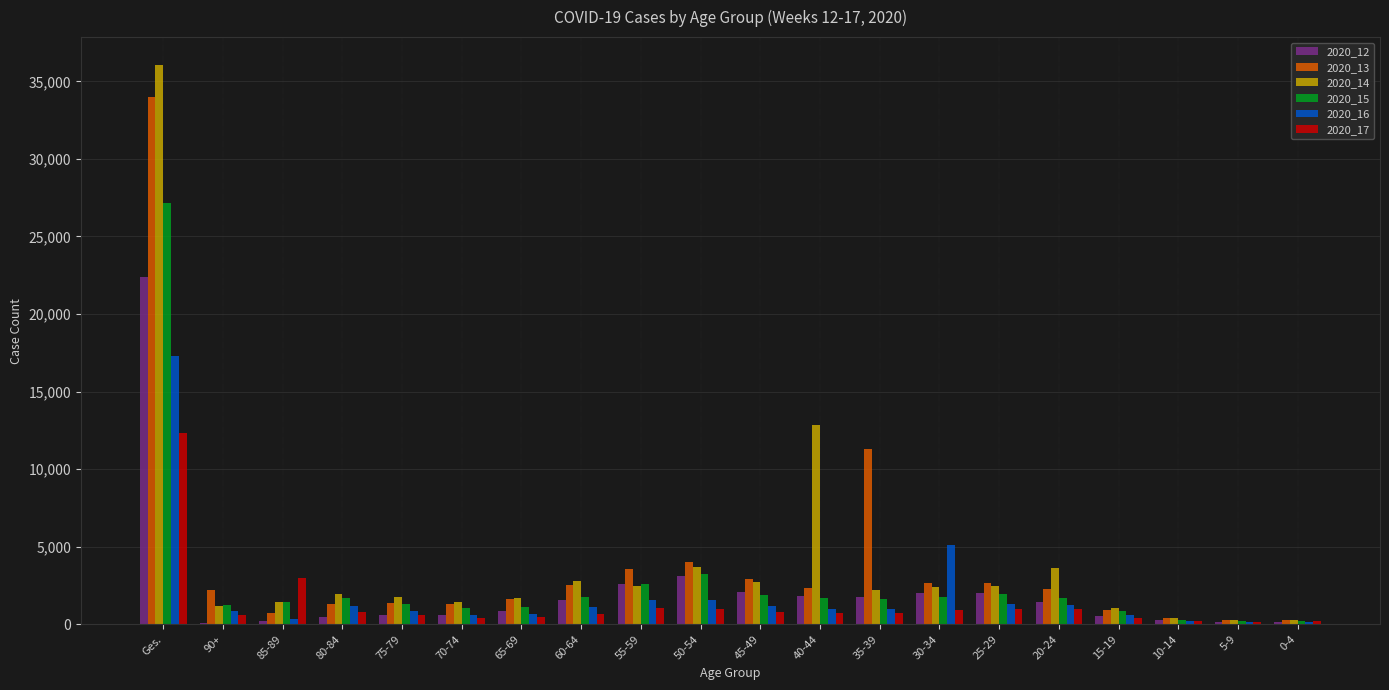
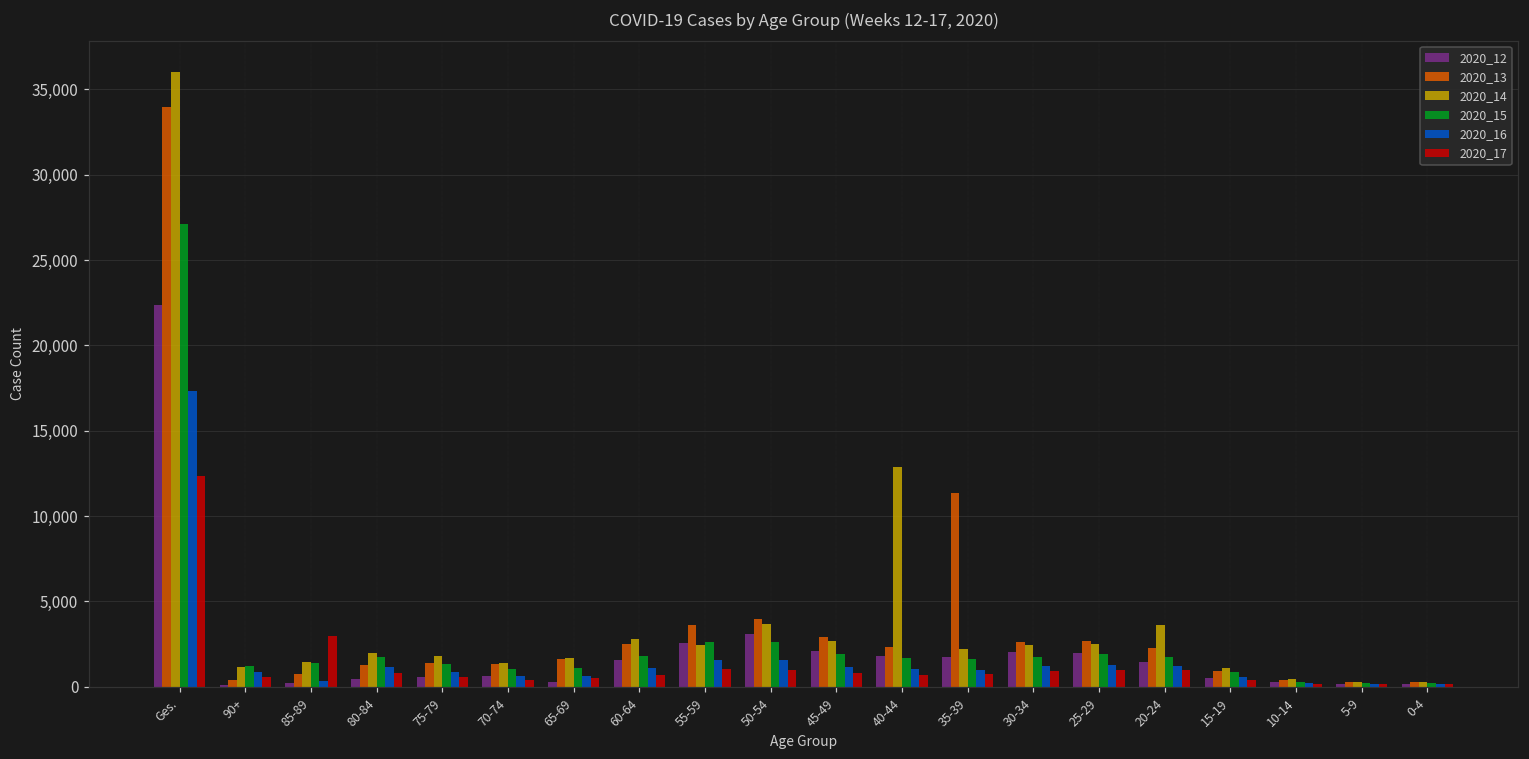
2020_13, 90+: 2,200 -> 400
2020_12, 65-69: 900 -> 300
2020_15, 50-54: 3,300 -> 2,600
2020_16, 30-34: 5,100 -> 1,200
